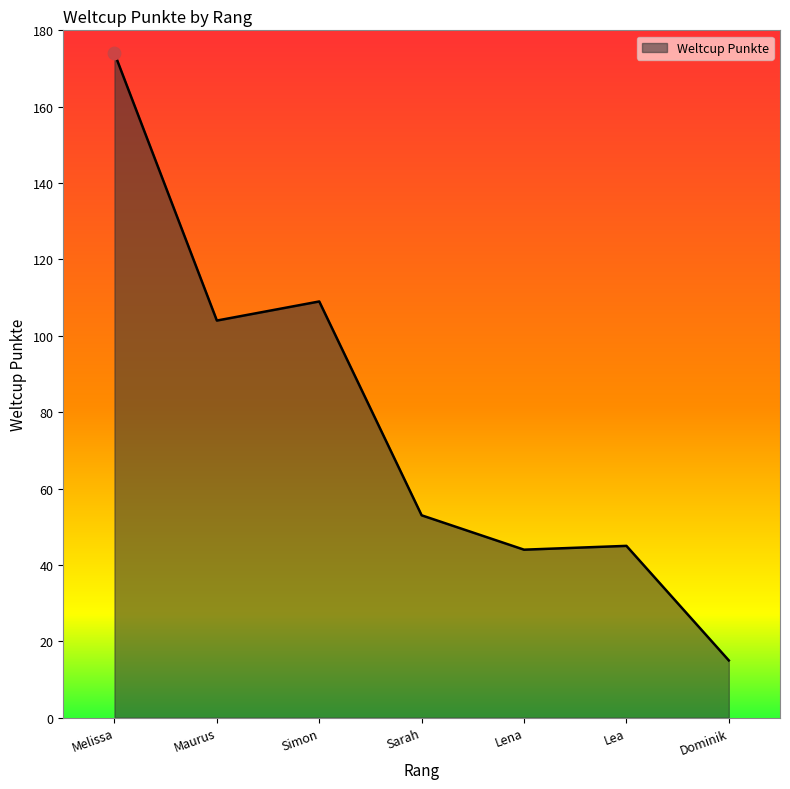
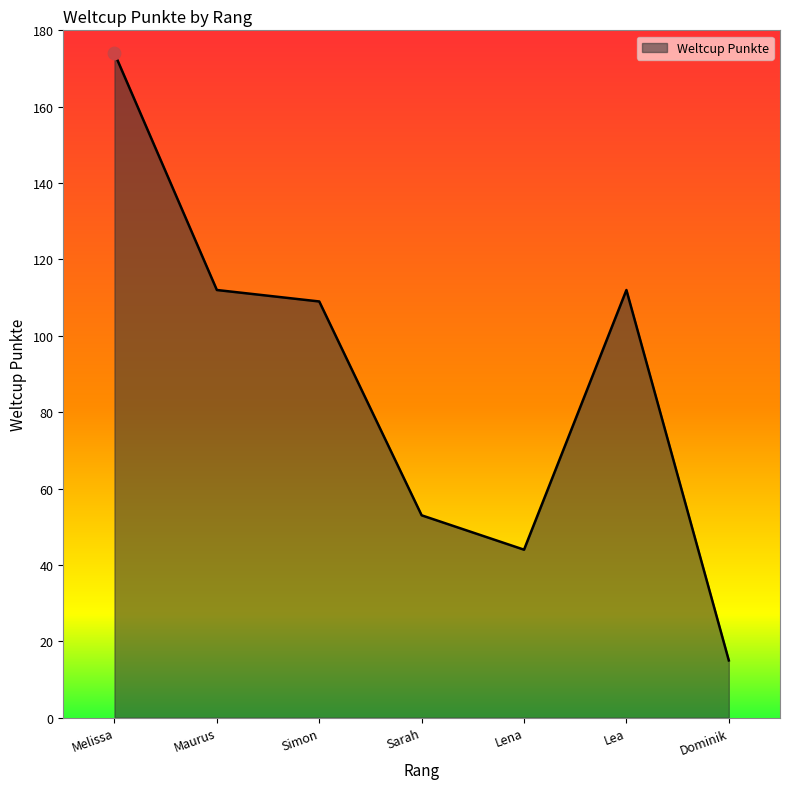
Weltcup Punkte, Maurus: 104 -> 112
Weltcup Punkte, Lea: 45 -> 112
